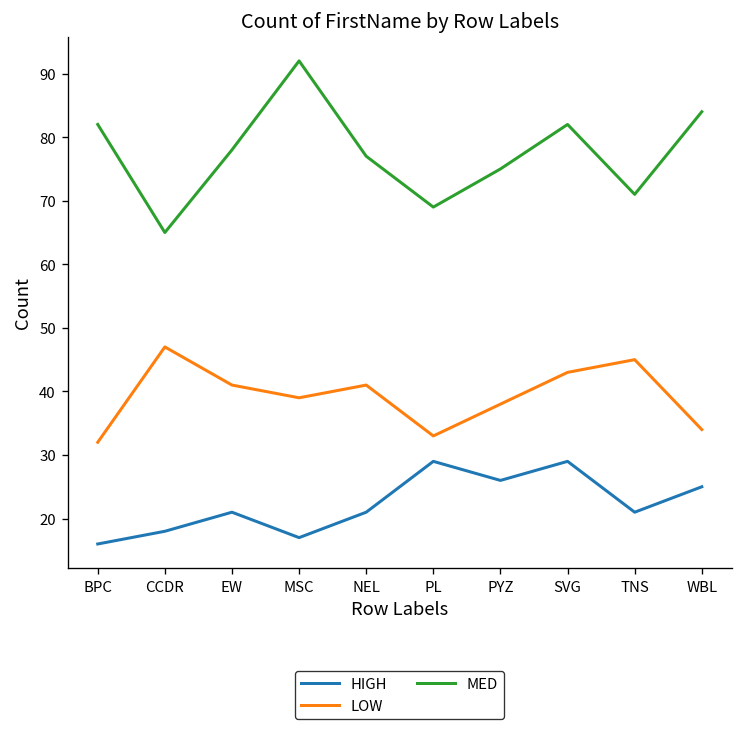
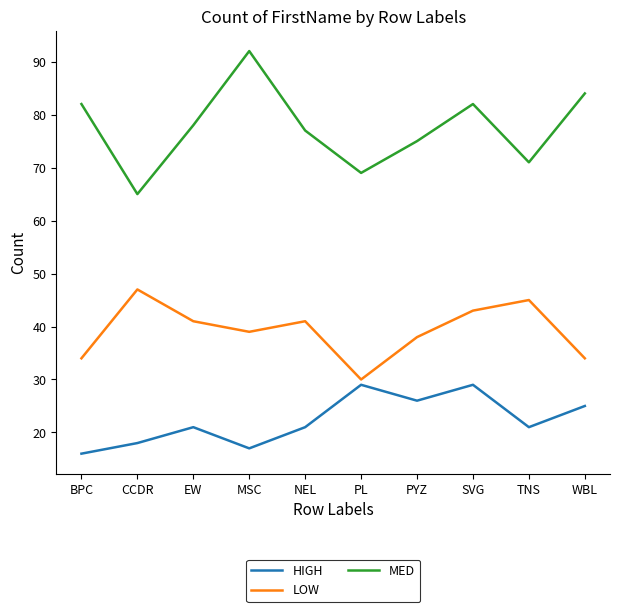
LOW, BPC: 32 -> 34
LOW, PL: 33 -> 30
